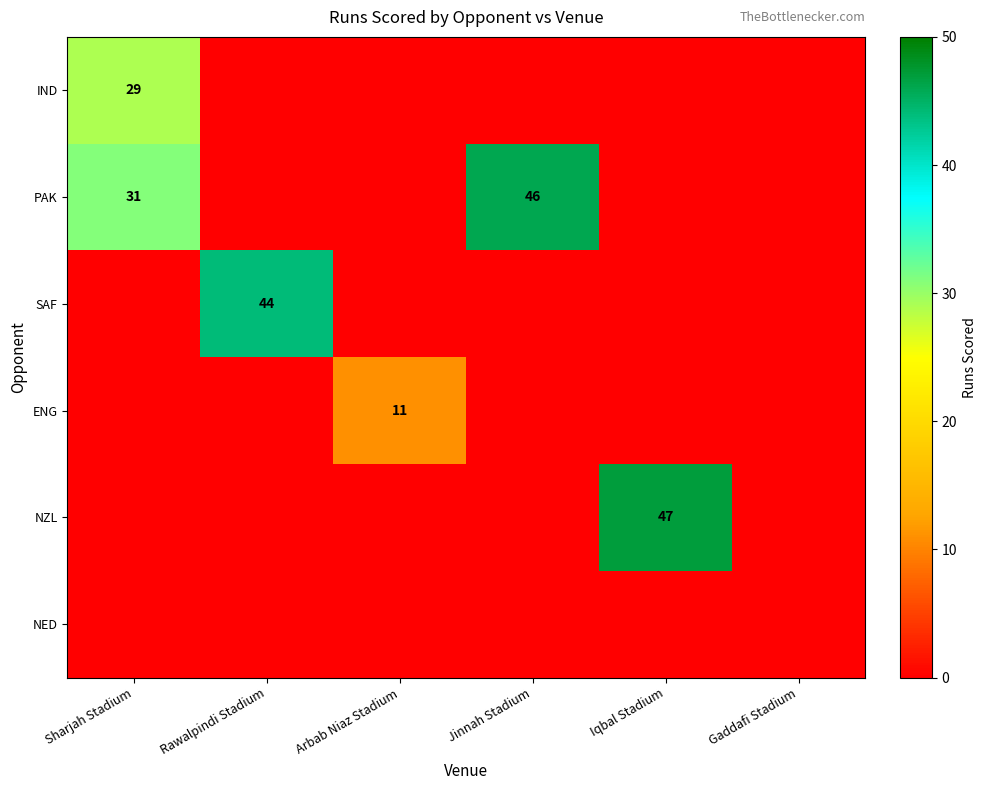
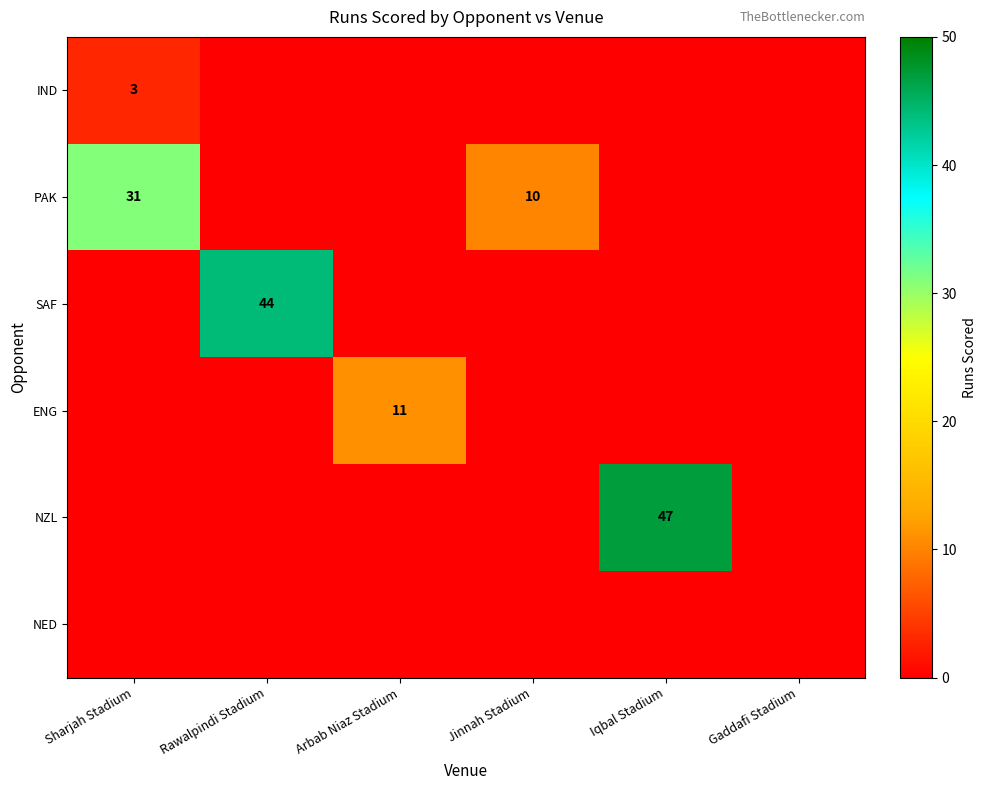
IND, Sharjah Stadium: 29 -> 3
PAK, Jinnah Stadium: 46 -> 10
